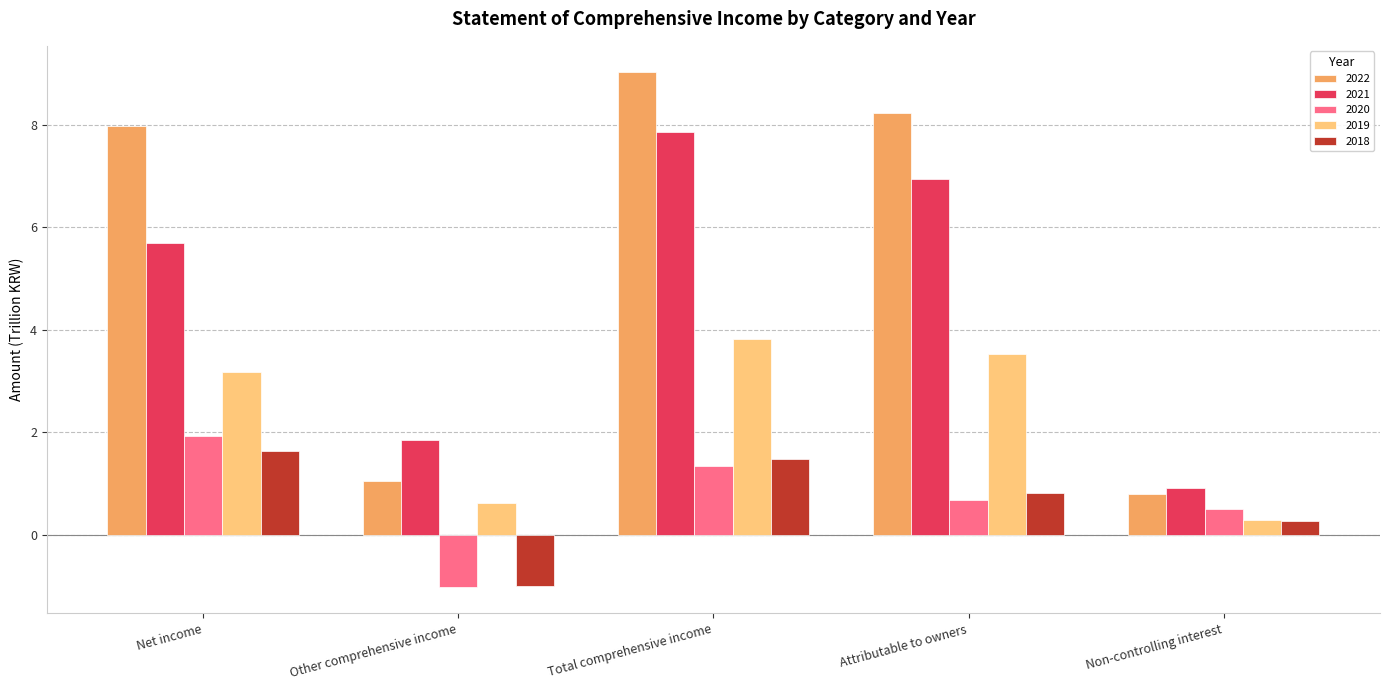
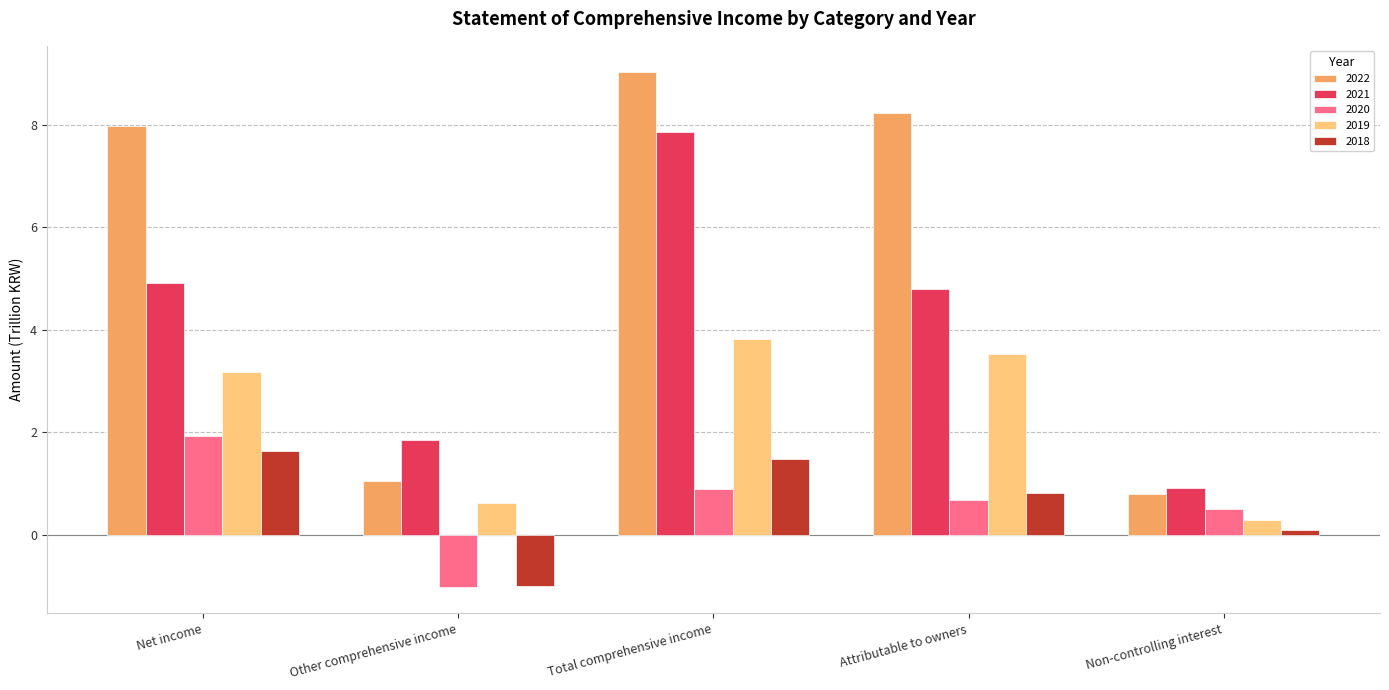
2021, Net income: 5.7 -> 4.9
2020, Total comprehensive income: 1.4 -> 0.9
2021, Attributable to owners: 6.9 -> 4.8
2018, Non-controlling interest: 0.3 -> 0.1
